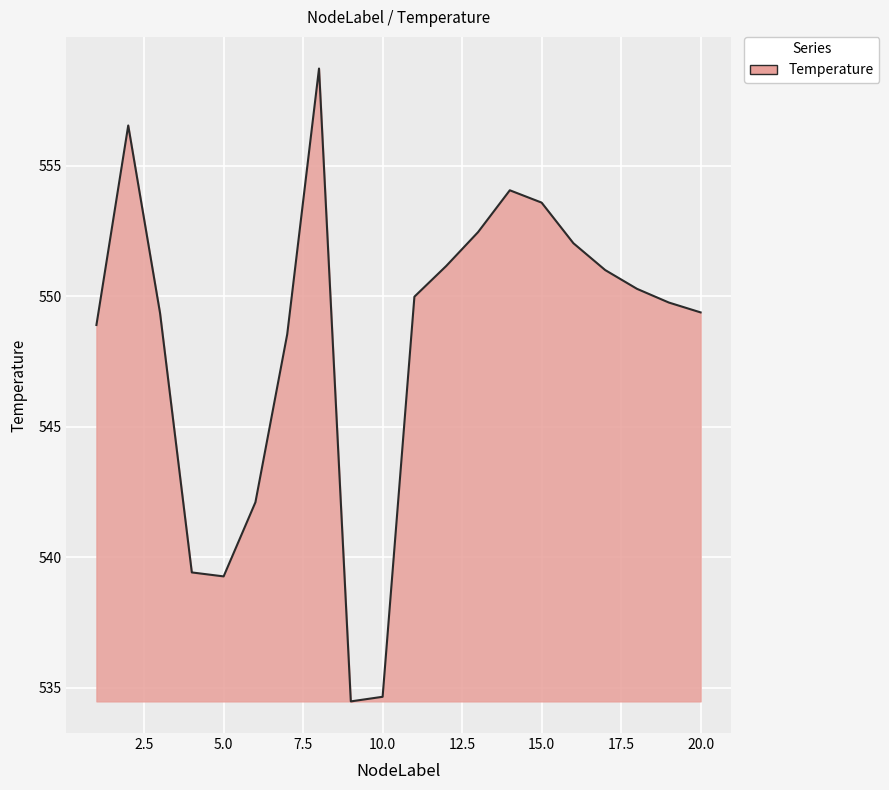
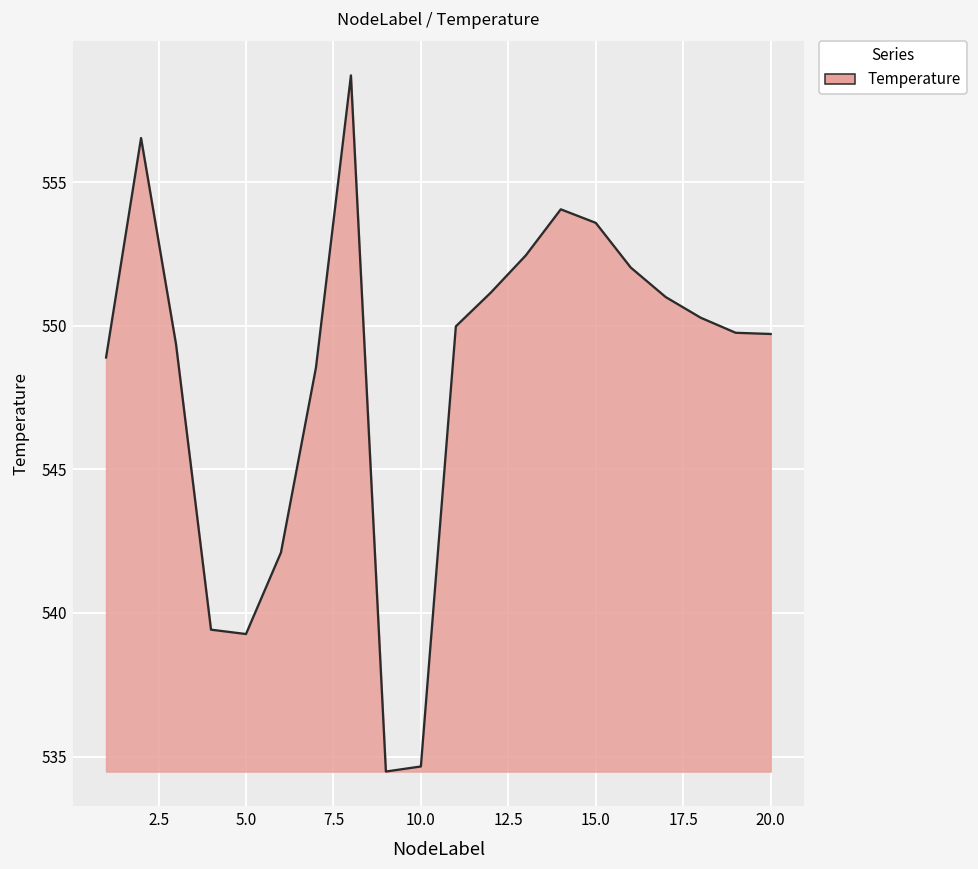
20.0: 549.4 -> 549.7
